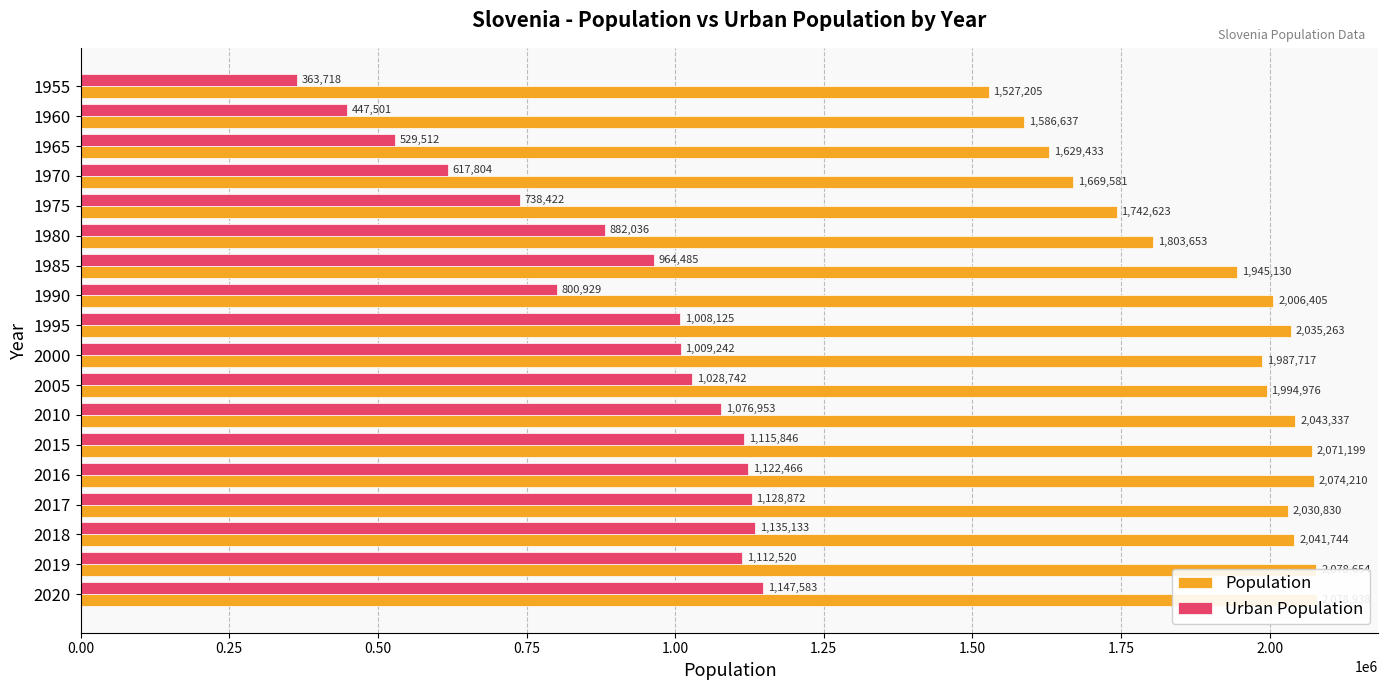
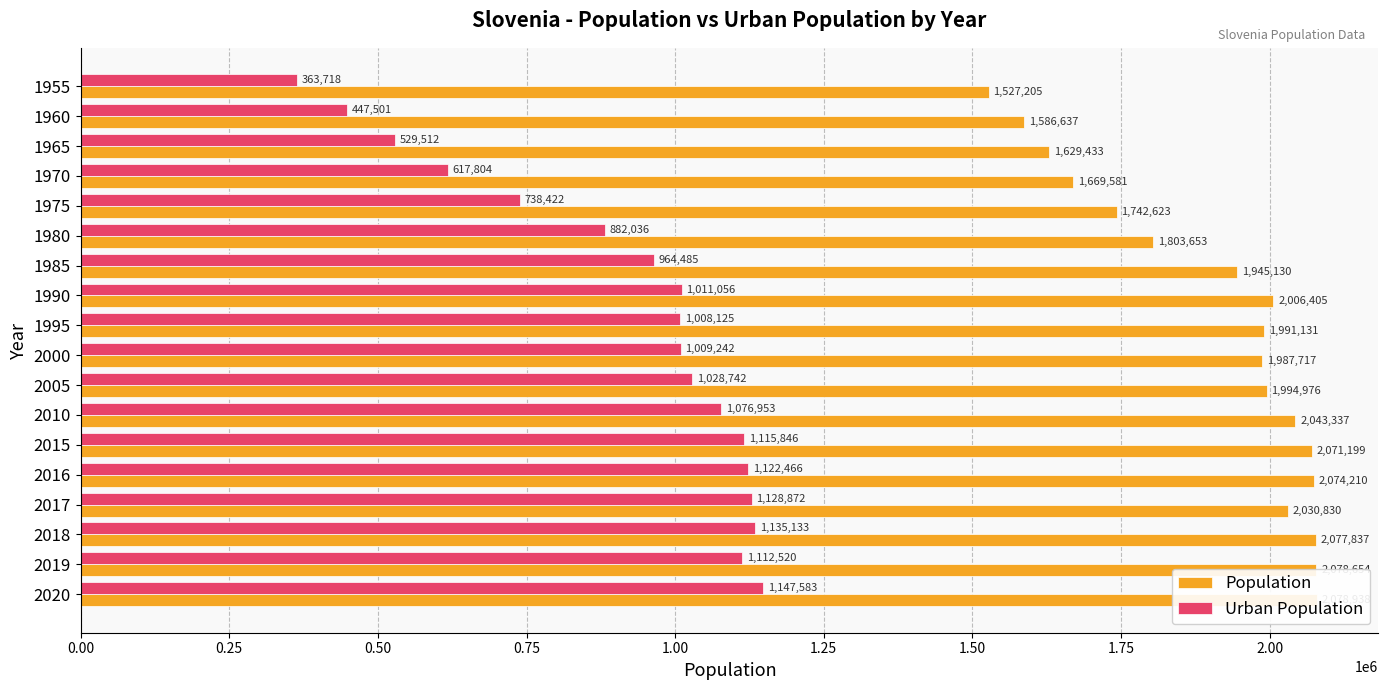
Urban Population, 1990: 800,929 -> 1,011,056
Population, 1995: 2,035,263 -> 1,991,131
Population, 2018: 2,041,744 -> 2,077,837
